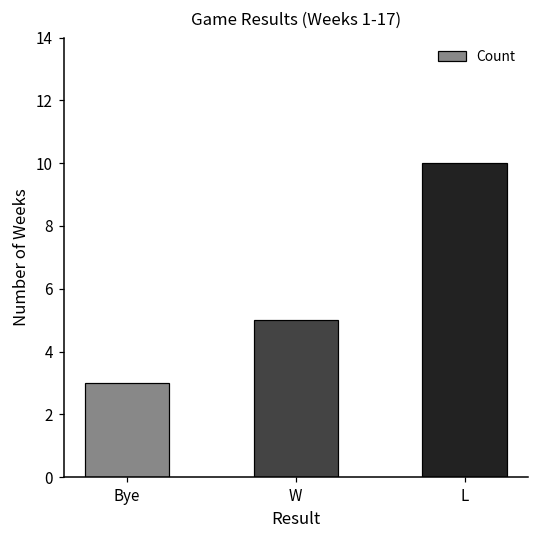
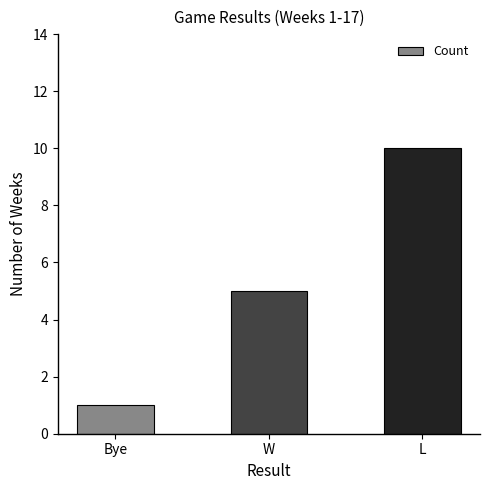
Bye: 3 -> 1
